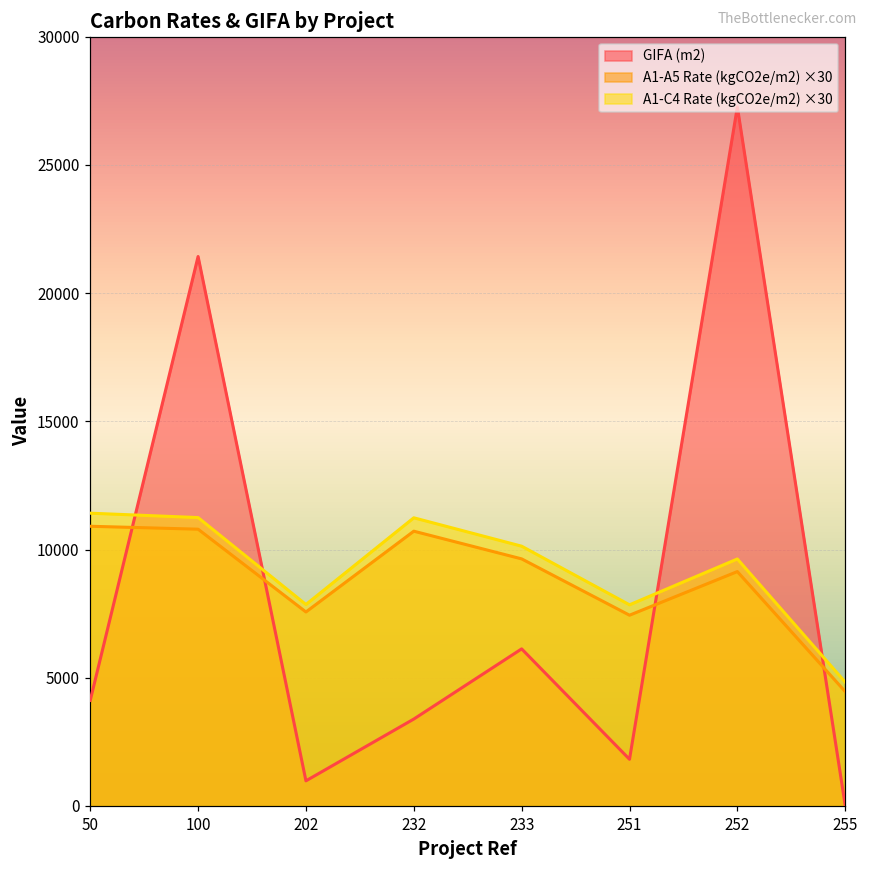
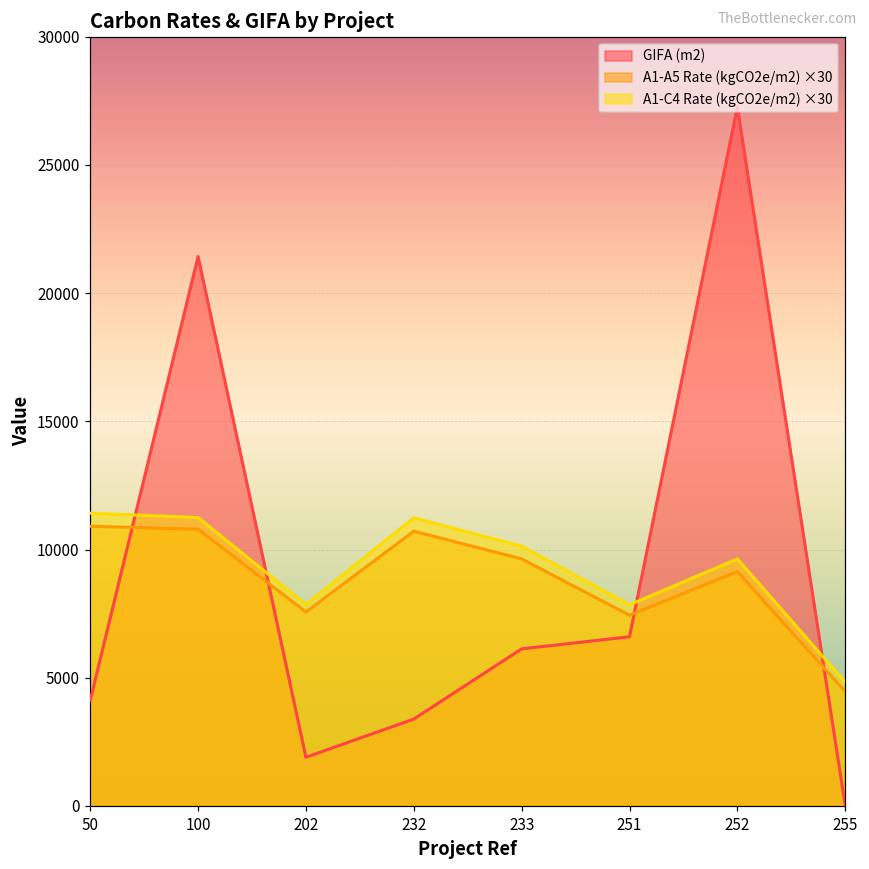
GIFA (m2), 202: 1000 -> 1900
GIFA (m2), 251: 1800 -> 6600
